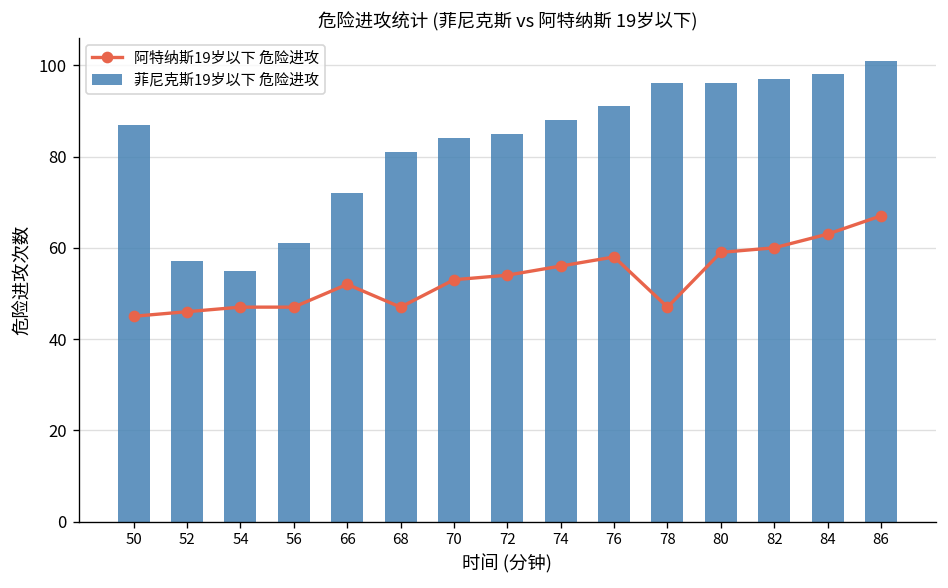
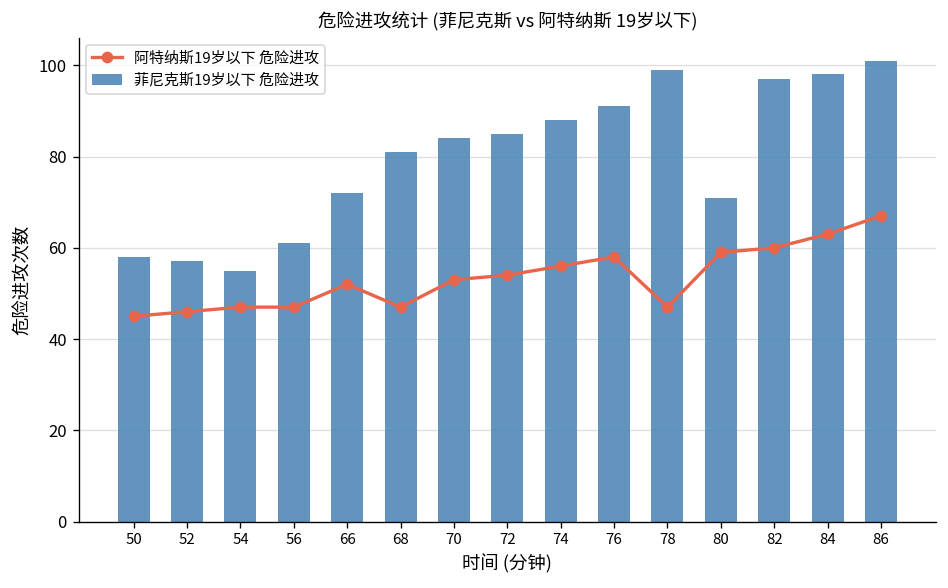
菲尼克斯19岁以下 危险进攻, 50: 87 -> 58
菲尼克斯19岁以下 危险进攻, 78: 96 -> 99
菲尼克斯19岁以下 危险进攻, 80: 96 -> 71
